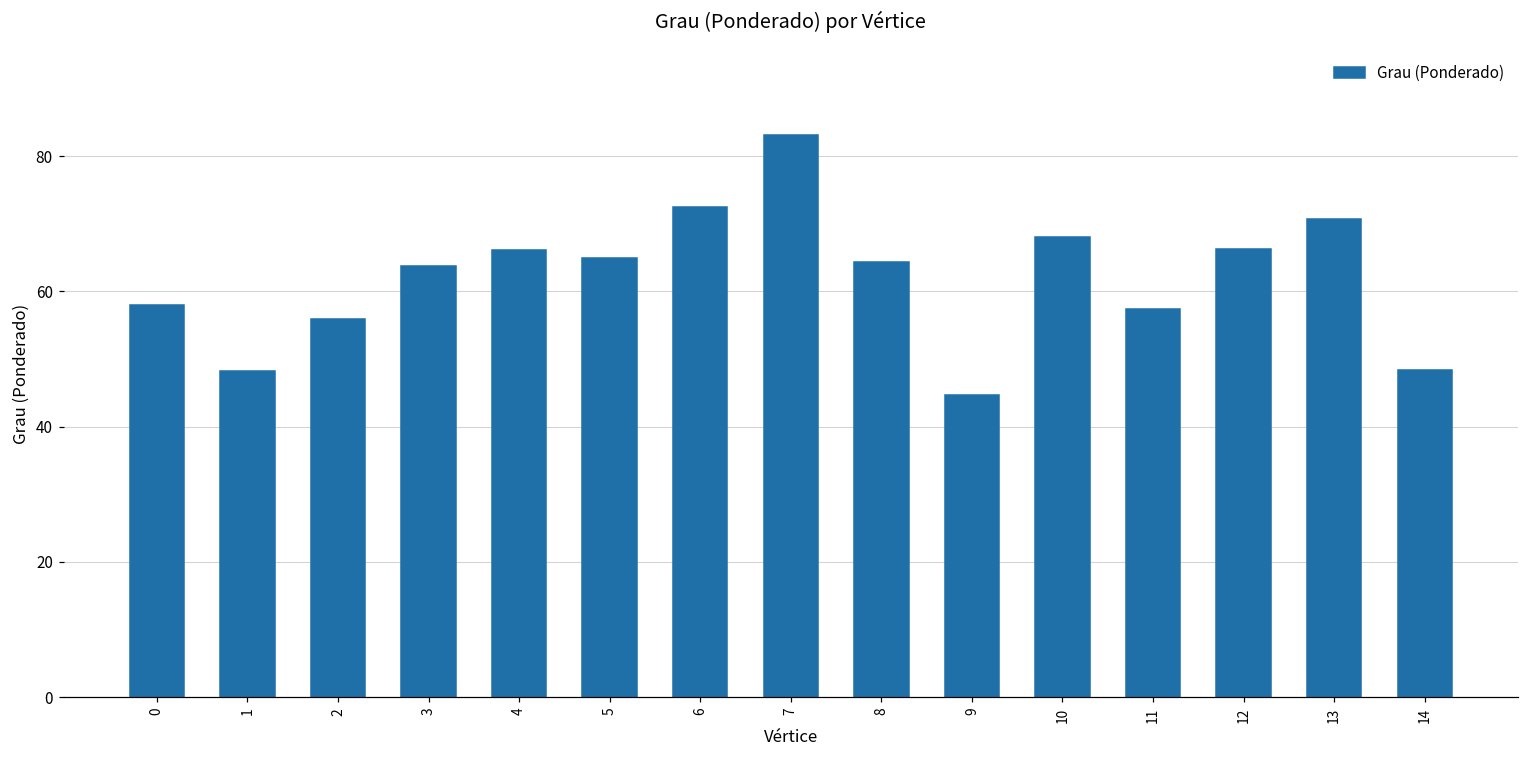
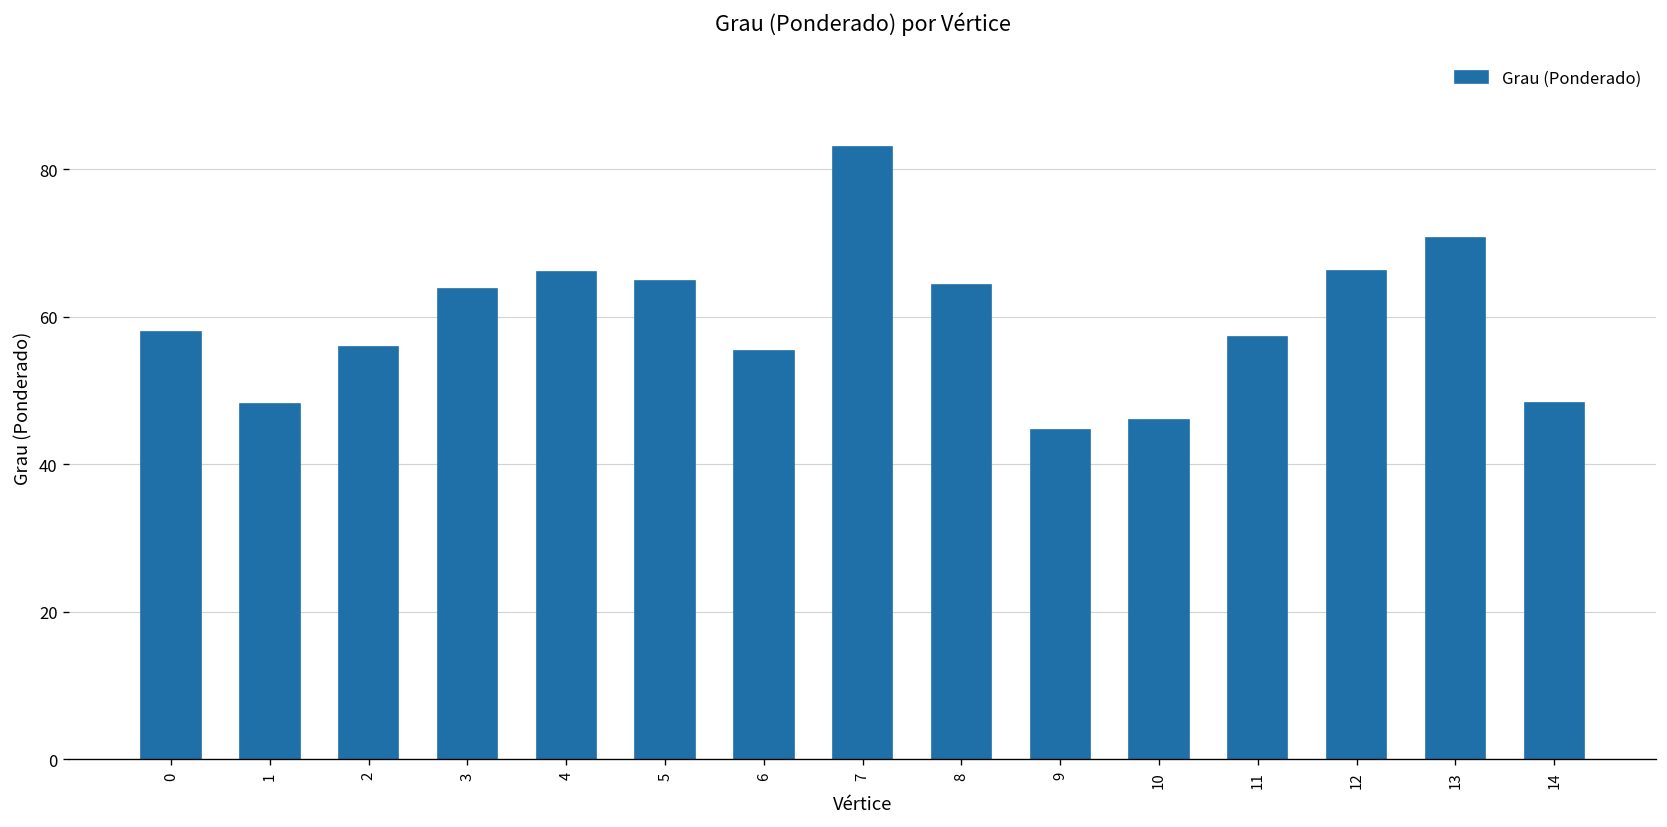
6: 72 -> 55
10: 68 -> 46
